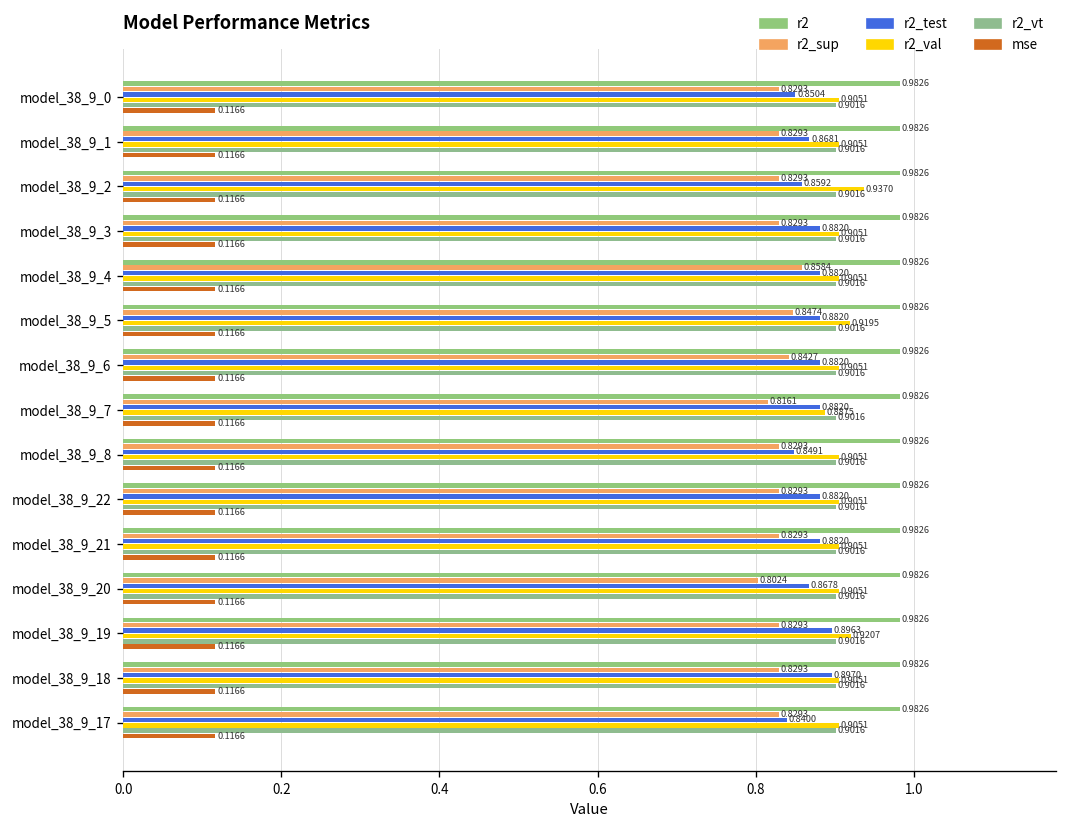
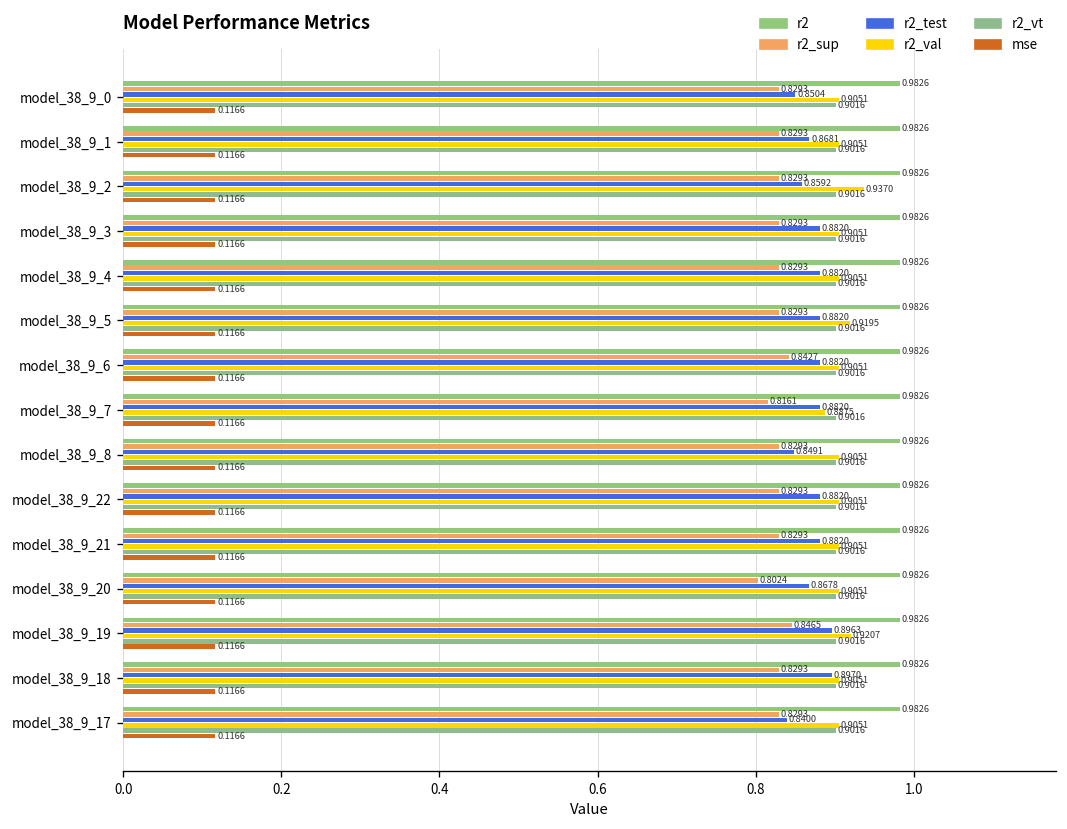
r2_sup, model_38_9_4: 0.8584 -> 0.8293
r2_sup, model_38_9_5: 0.8474 -> 0.8293
r2_sup, model_38_9_19: 0.8293 -> 0.8465
